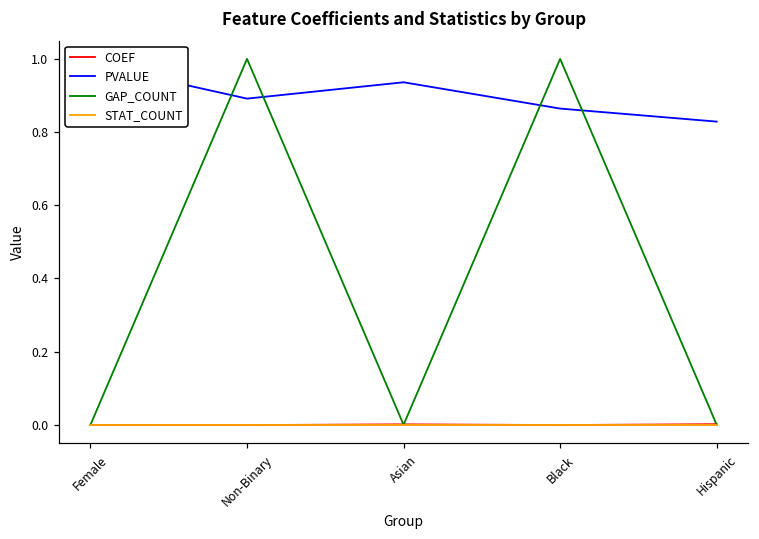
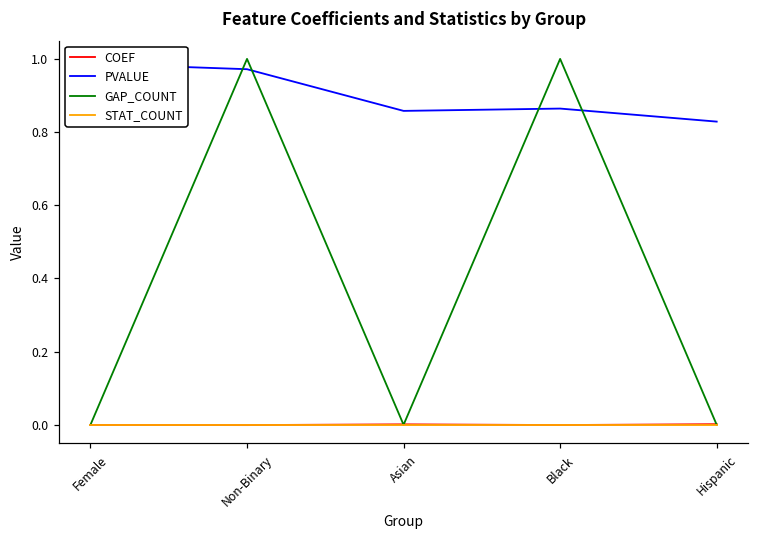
PVALUE, Non-Binary: 0.89 -> 0.97
PVALUE, Asian: 0.94 -> 0.86
